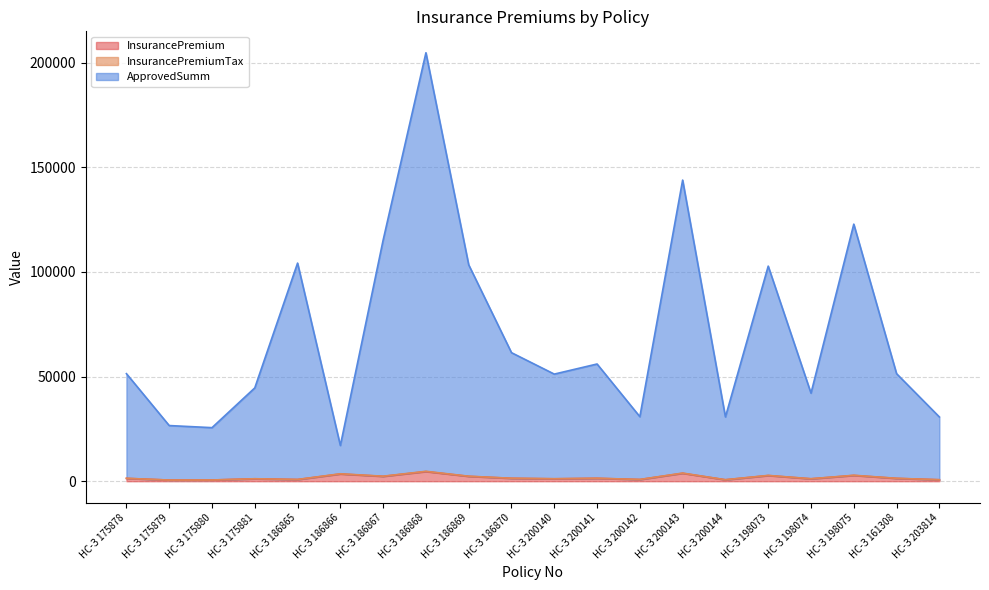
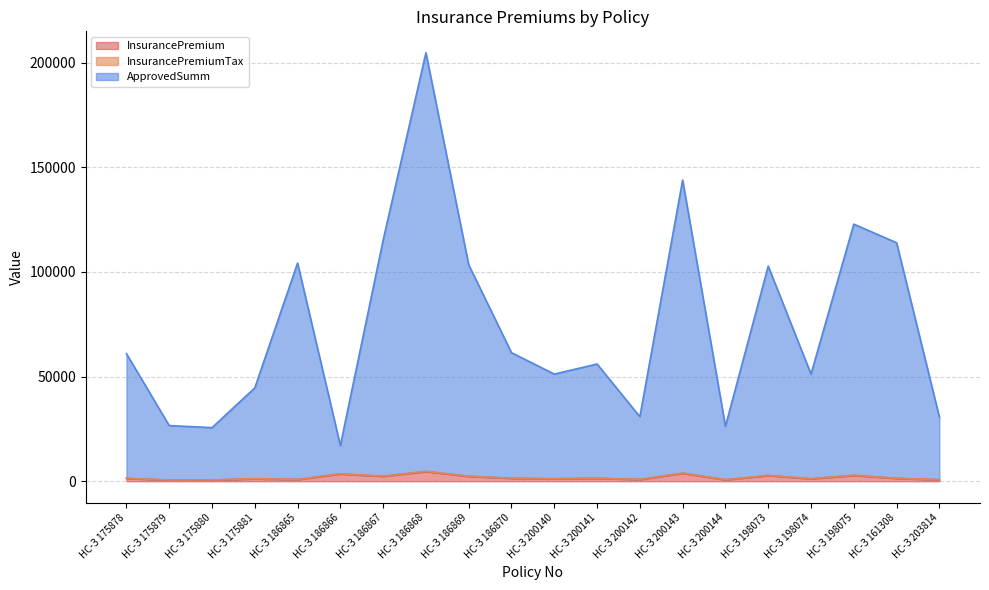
ApprovedSumm, НС-З 175878: 50000 -> 60000
ApprovedSumm, НС-З 200144: 30000 -> 26000
ApprovedSumm, НС-З 198074: 41000 -> 50000
ApprovedSumm, НС-З 161308: 50000 -> 113000
